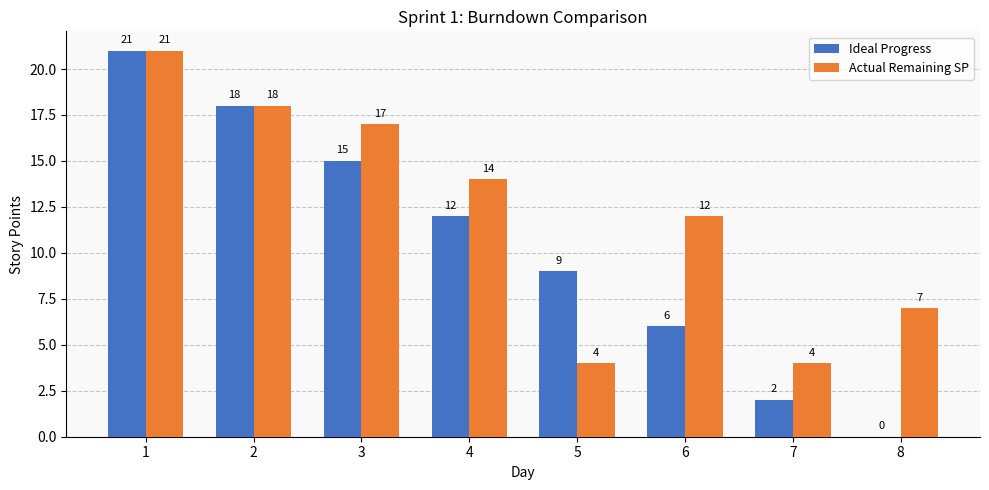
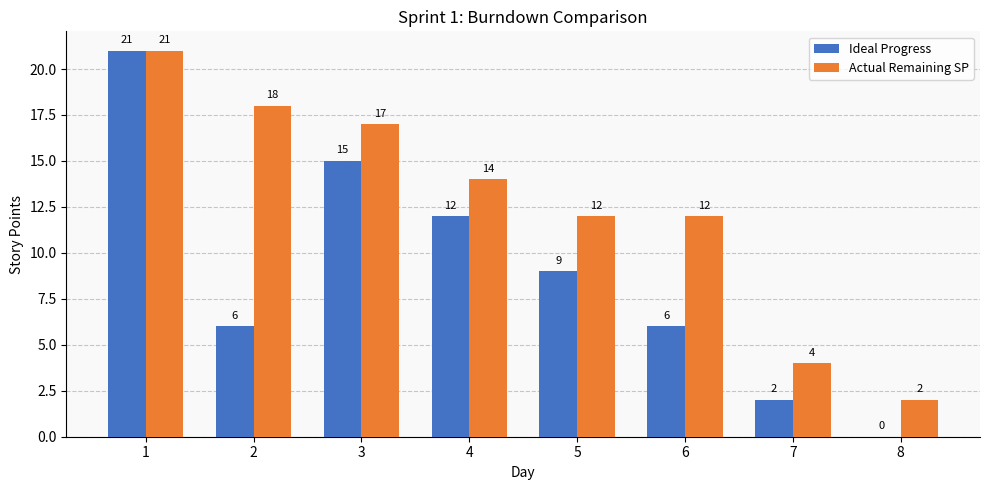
Ideal Progress, 2: 18 -> 6
Actual Remaining SP, 5: 4 -> 12
Actual Remaining SP, 8: 7 -> 2
